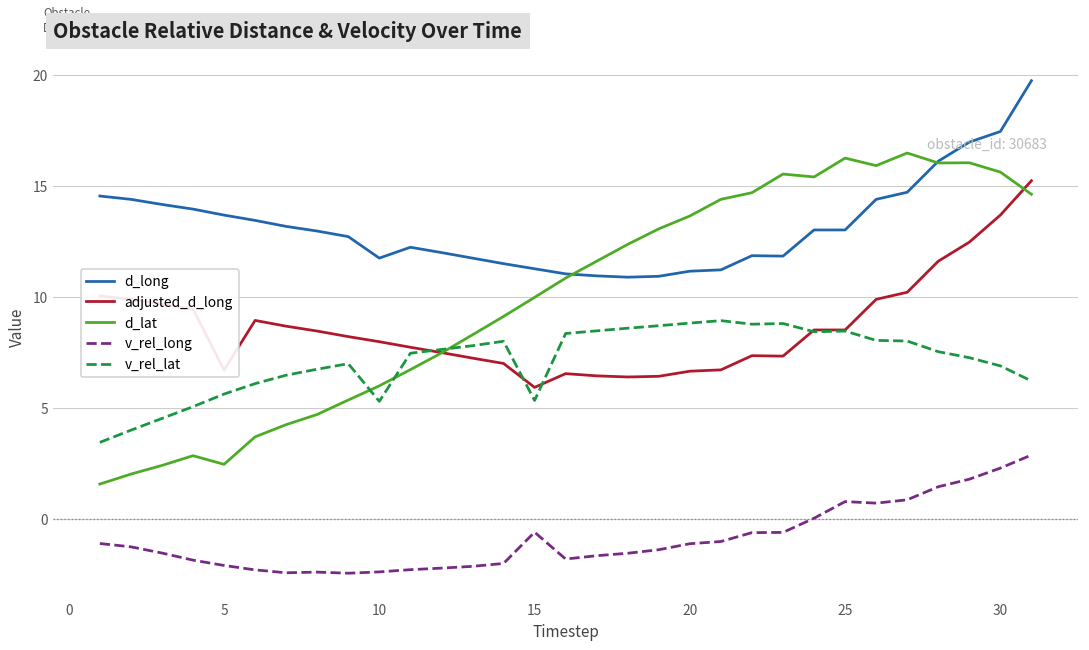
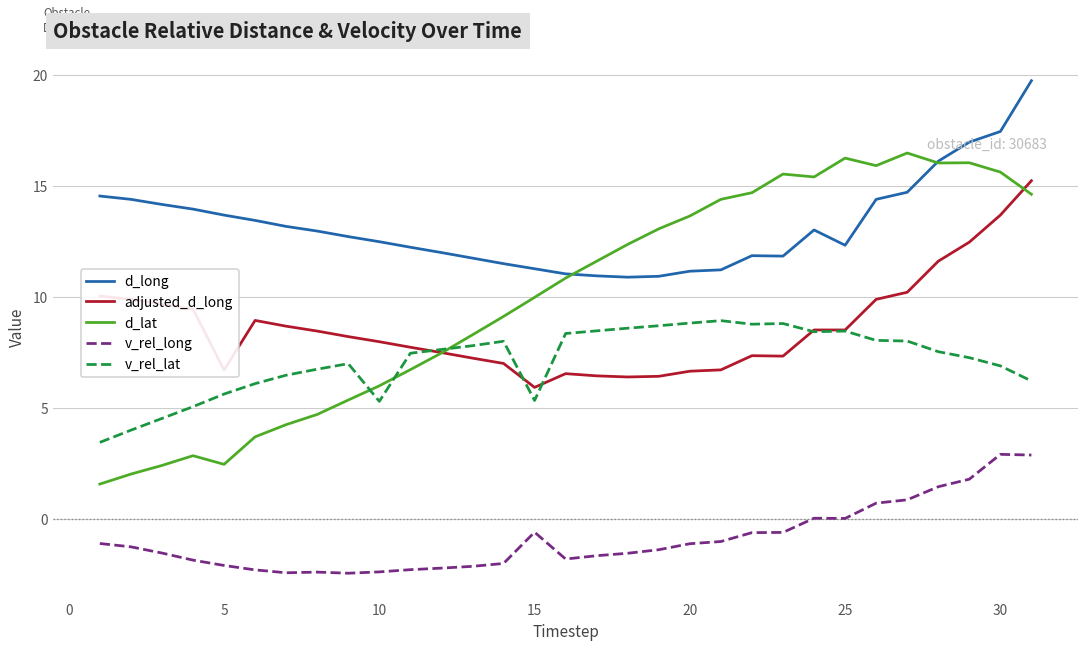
d_long, 10: 11.8 -> 12.5
d_long, 25: 13.0 -> 12.3
v_rel_long, 25: 0.8 -> 0.0
v_rel_long, 30: 2.3 -> 2.9
